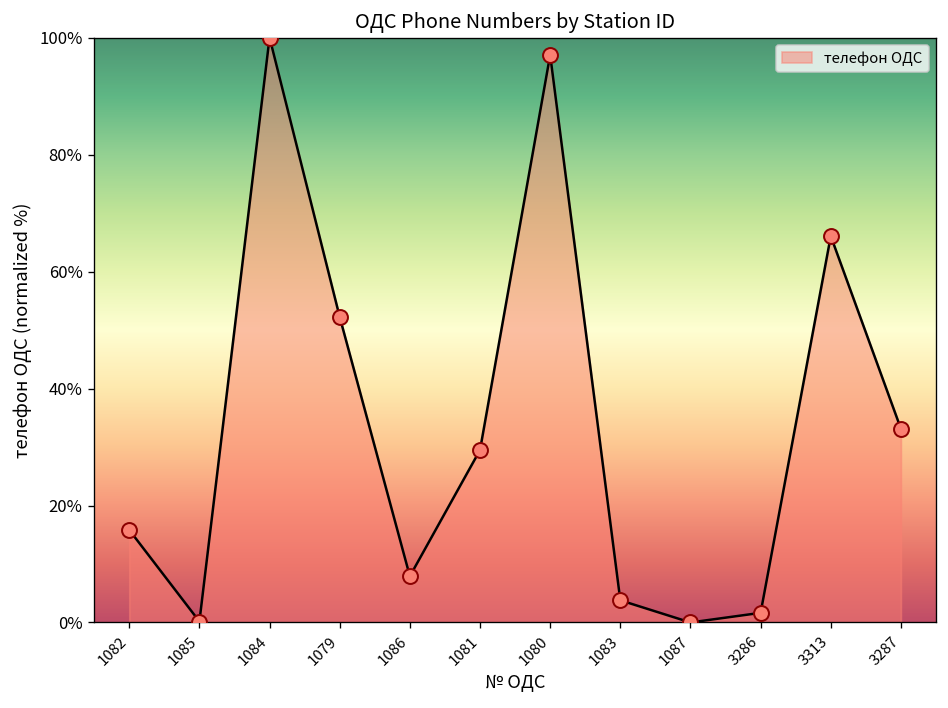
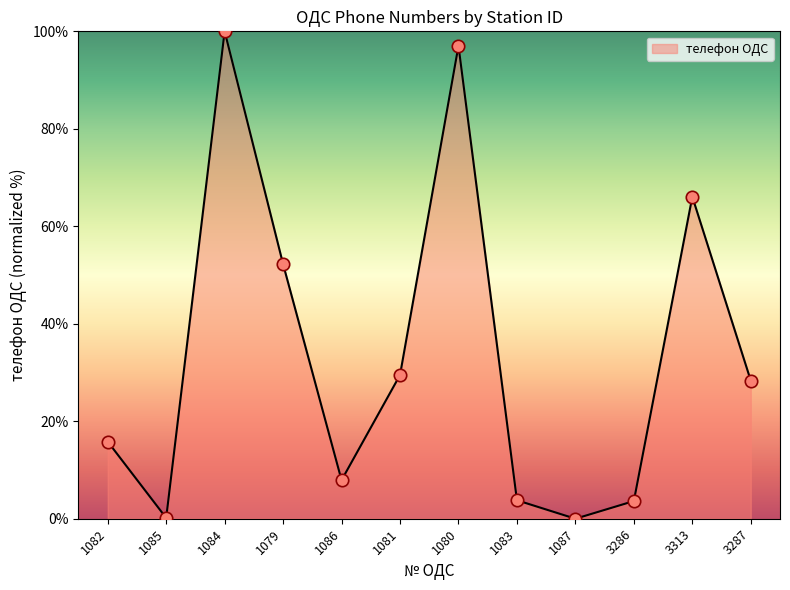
3286: 2% -> 4%
3287: 33% -> 28%
